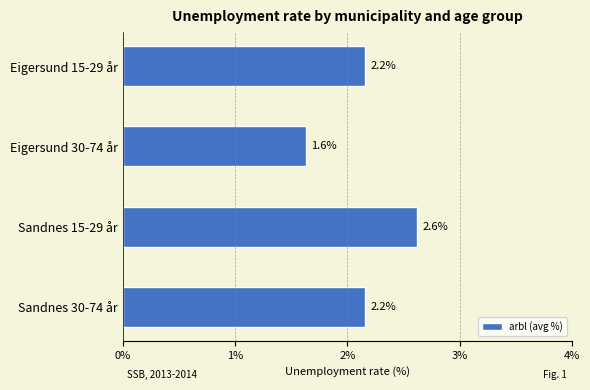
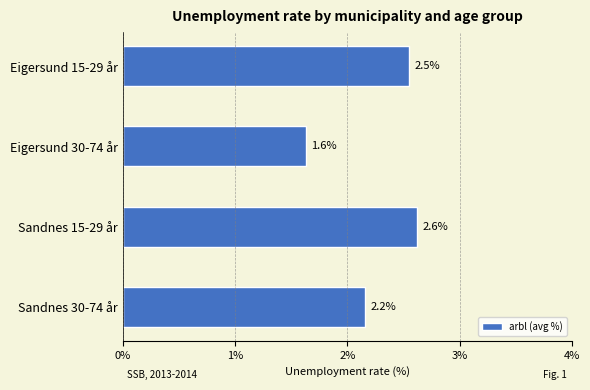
Eigersund 15-29 år: 2.2% -> 2.5%
